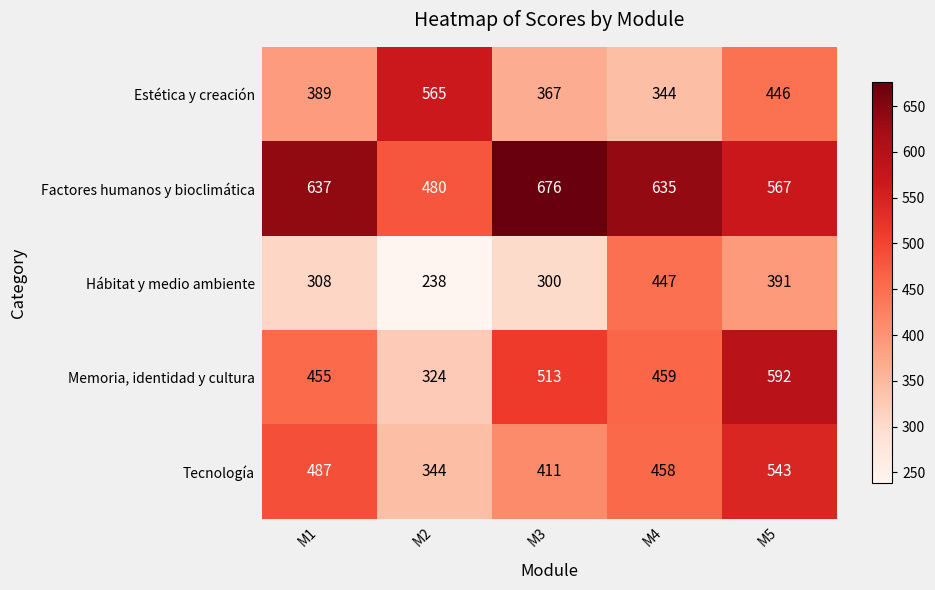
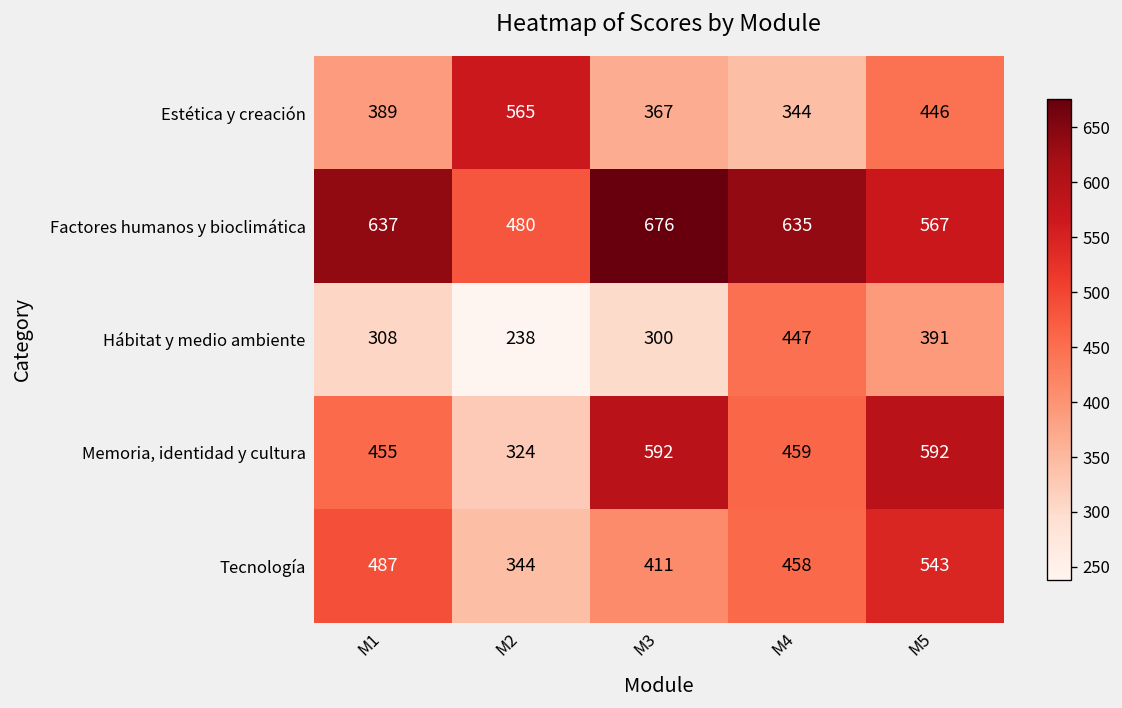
Memoria, identidad y cultura, M3: 513 -> 592
